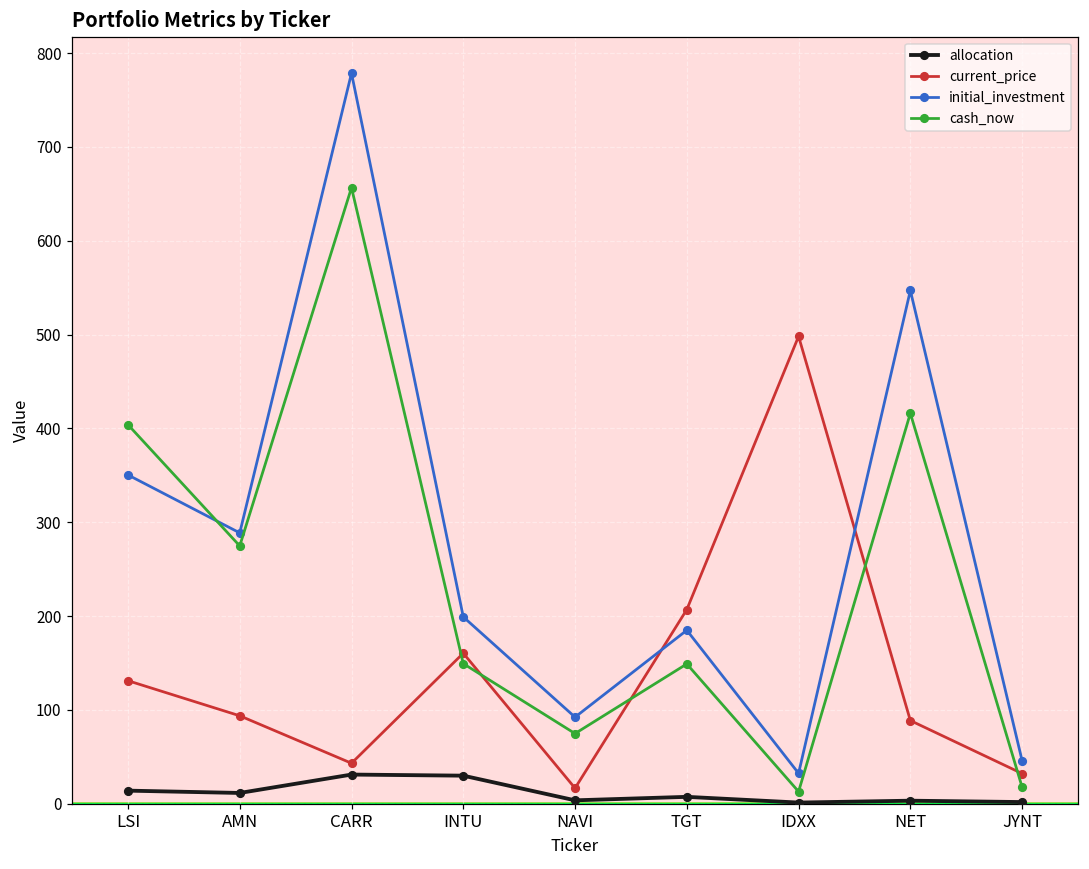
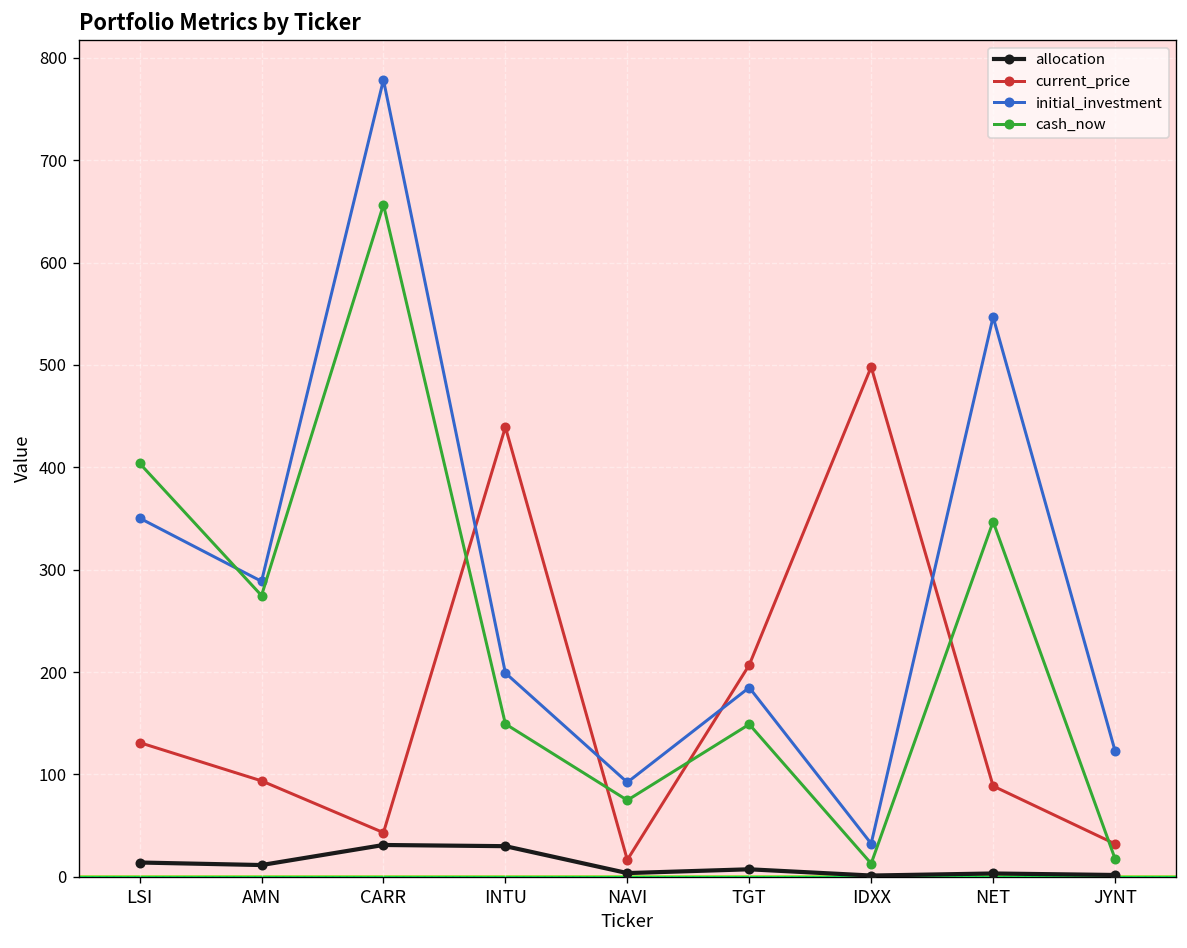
current_price, INTU: 160 -> 440
cash_now, NET: 420 -> 350
initial_investment, JYNT: 50 -> 120
